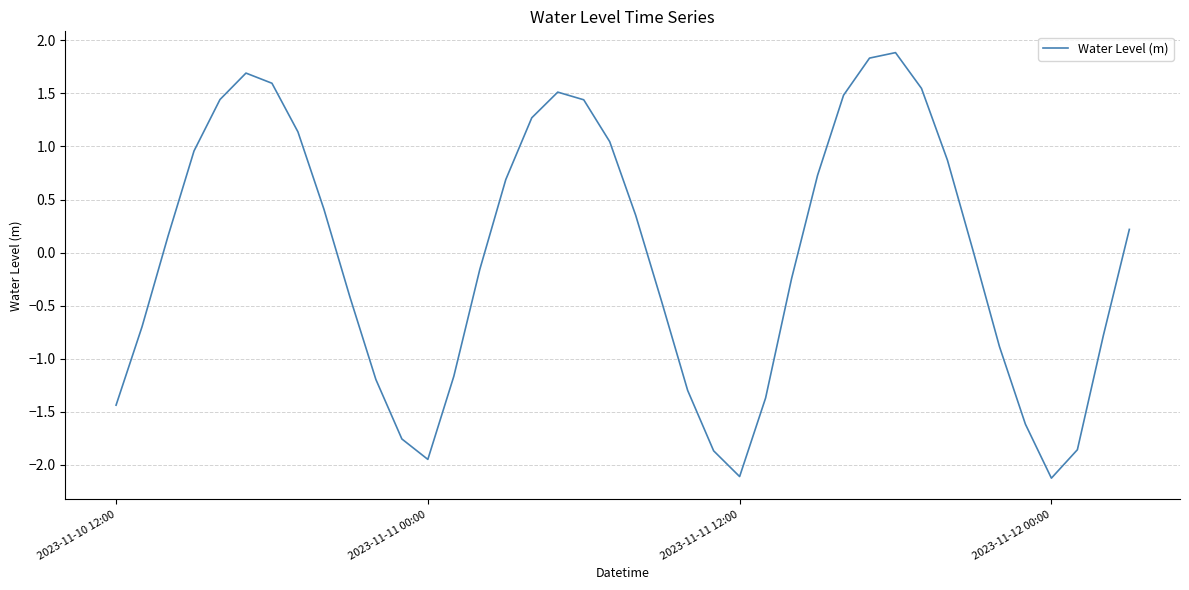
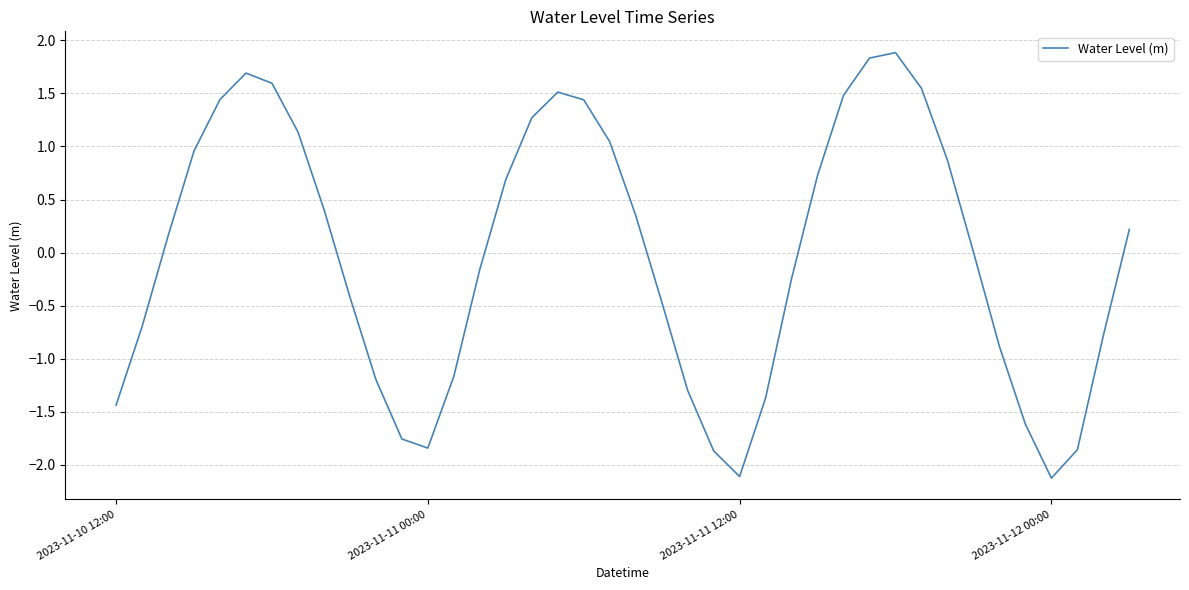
2023-11-11 00:00: -1.95 -> -1.84
